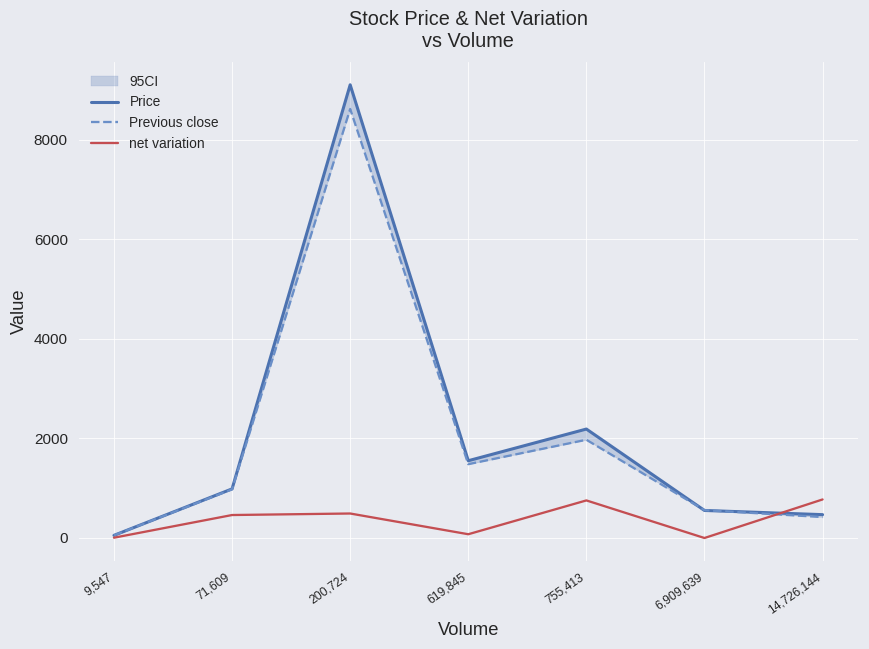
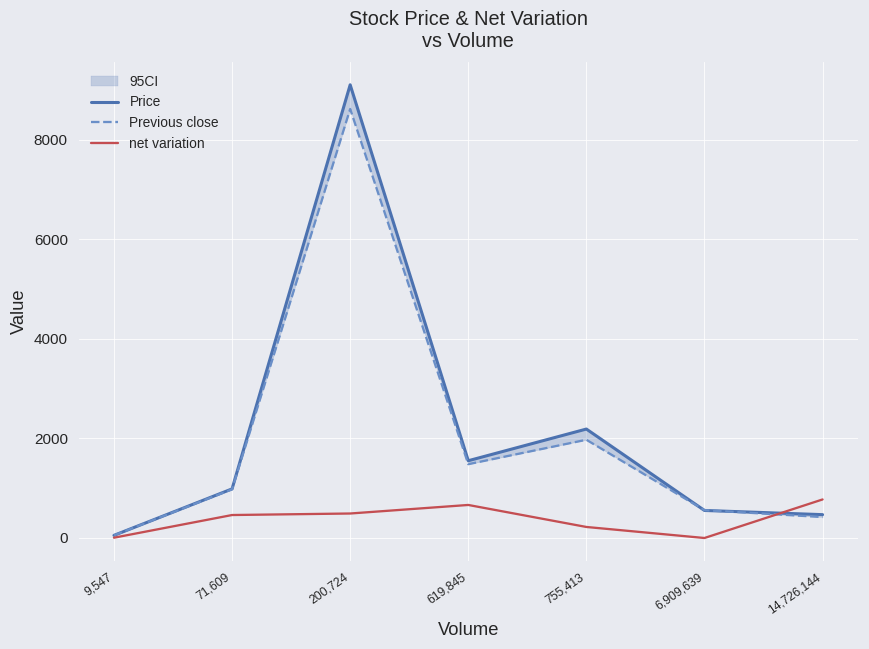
net variation, 619,845: 100 -> 700
net variation, 755,413: 700 -> 200
